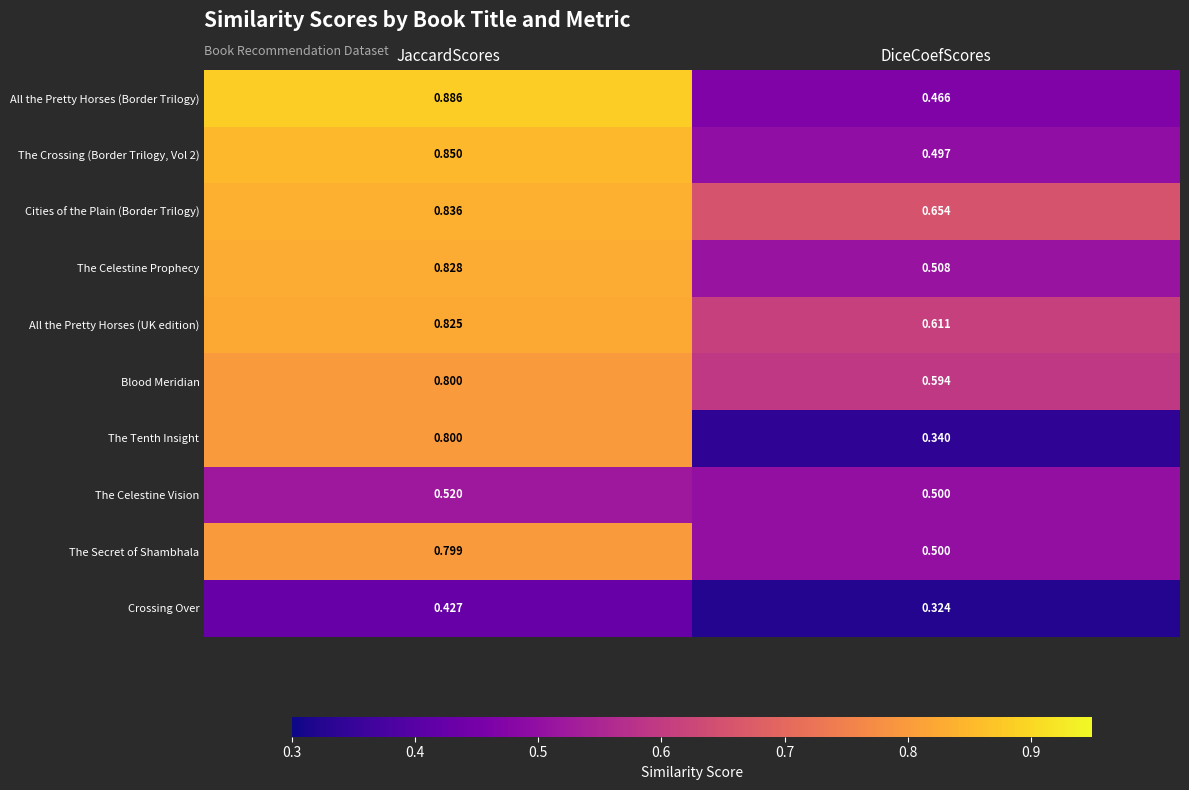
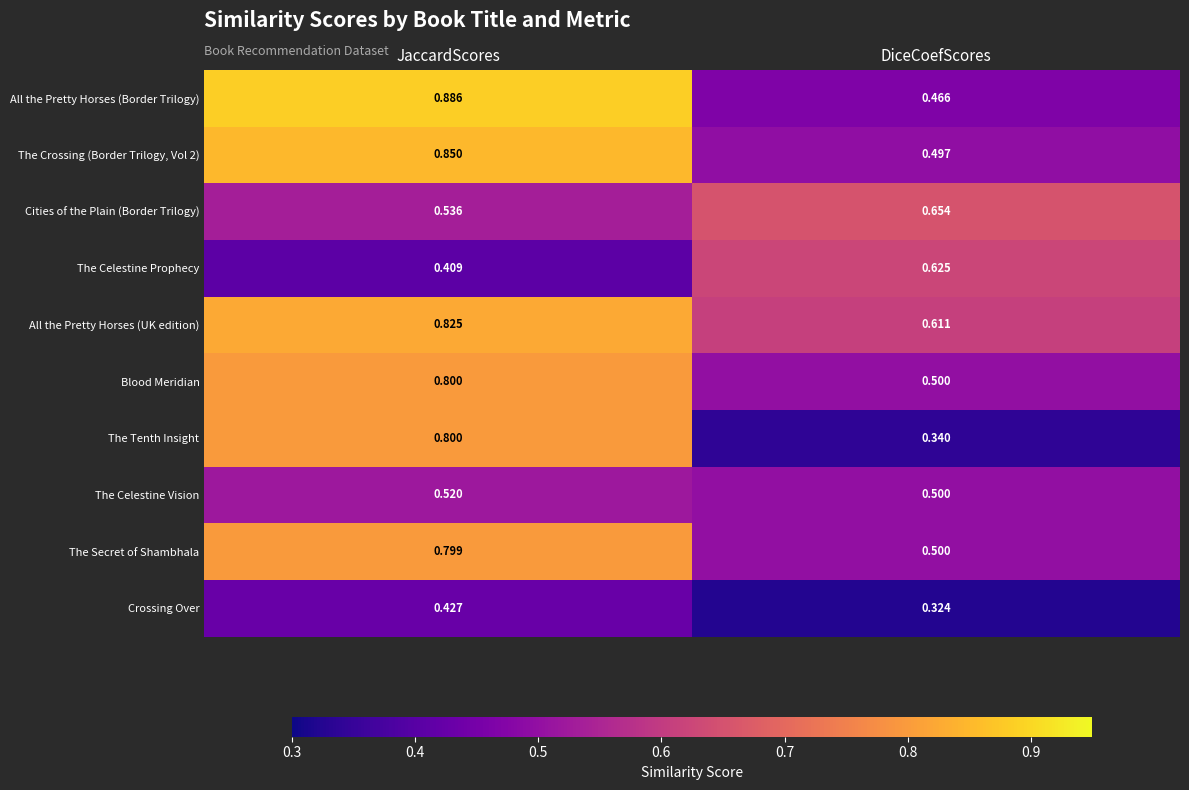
Cities of the Plain (Border Trilogy), JaccardScores: 0.836 -> 0.536
The Celestine Prophecy, JaccardScores: 0.828 -> 0.409
The Celestine Prophecy, DiceCoefScores: 0.508 -> 0.625
Blood Meridian, DiceCoefScores: 0.594 -> 0.500
